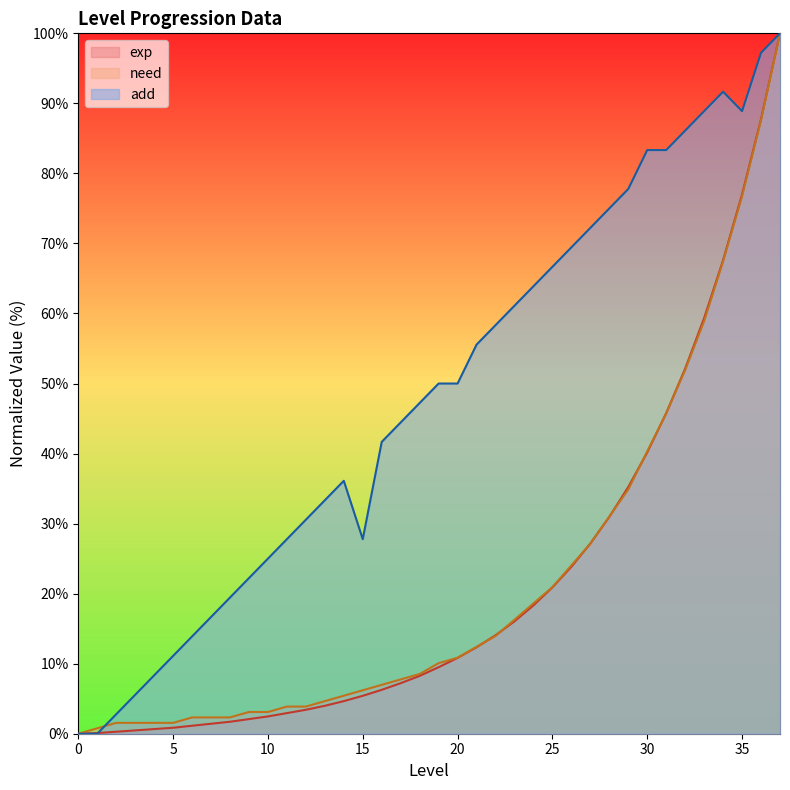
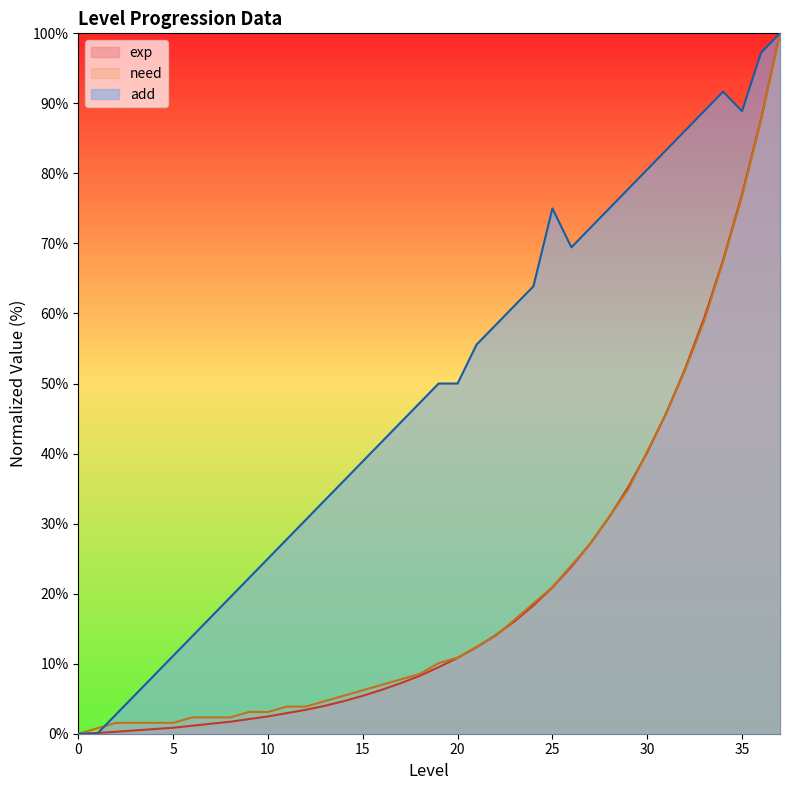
add, 15: 28% -> 39%
add, 25: 67% -> 75%
add, 30: 83% -> 81%
